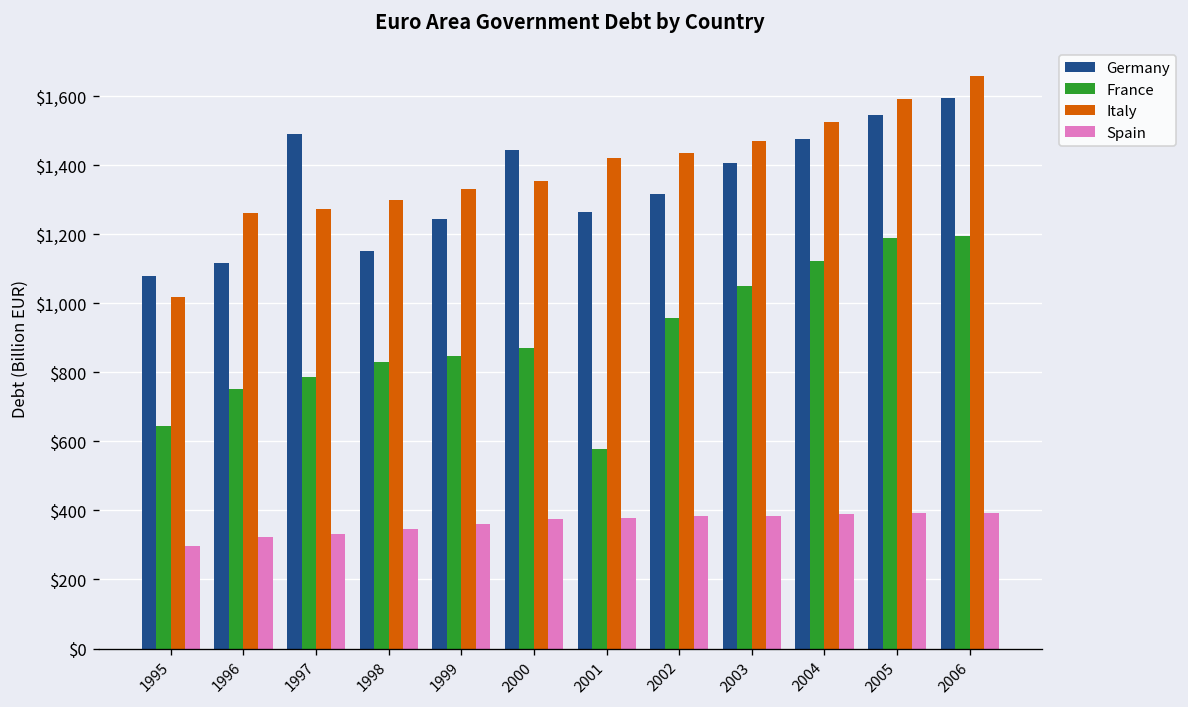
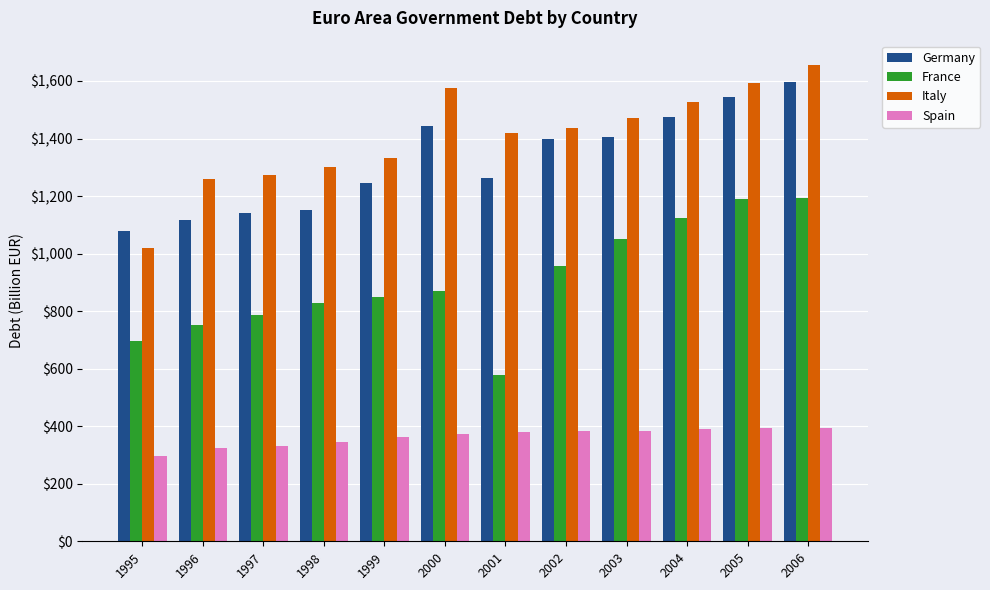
France, 1995: $650 -> $700
Germany, 1997: $1,490 -> $1,140
Italy, 2000: $1,350 -> $1,570
Germany, 2002: $1,320 -> $1,400
